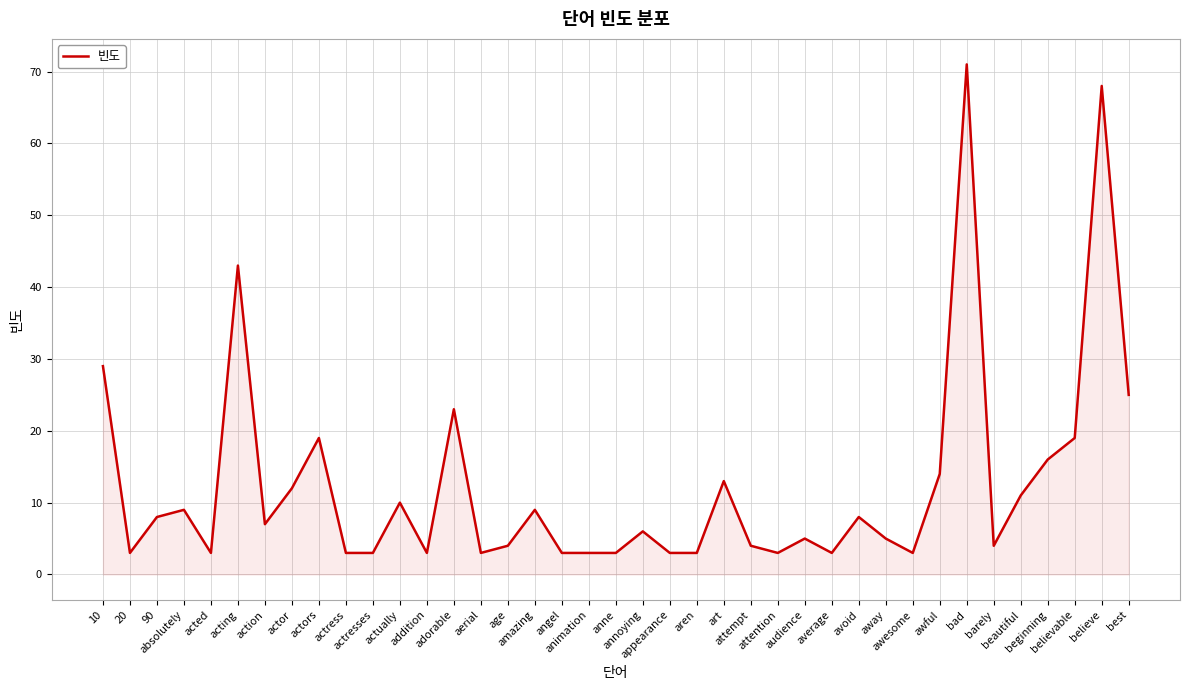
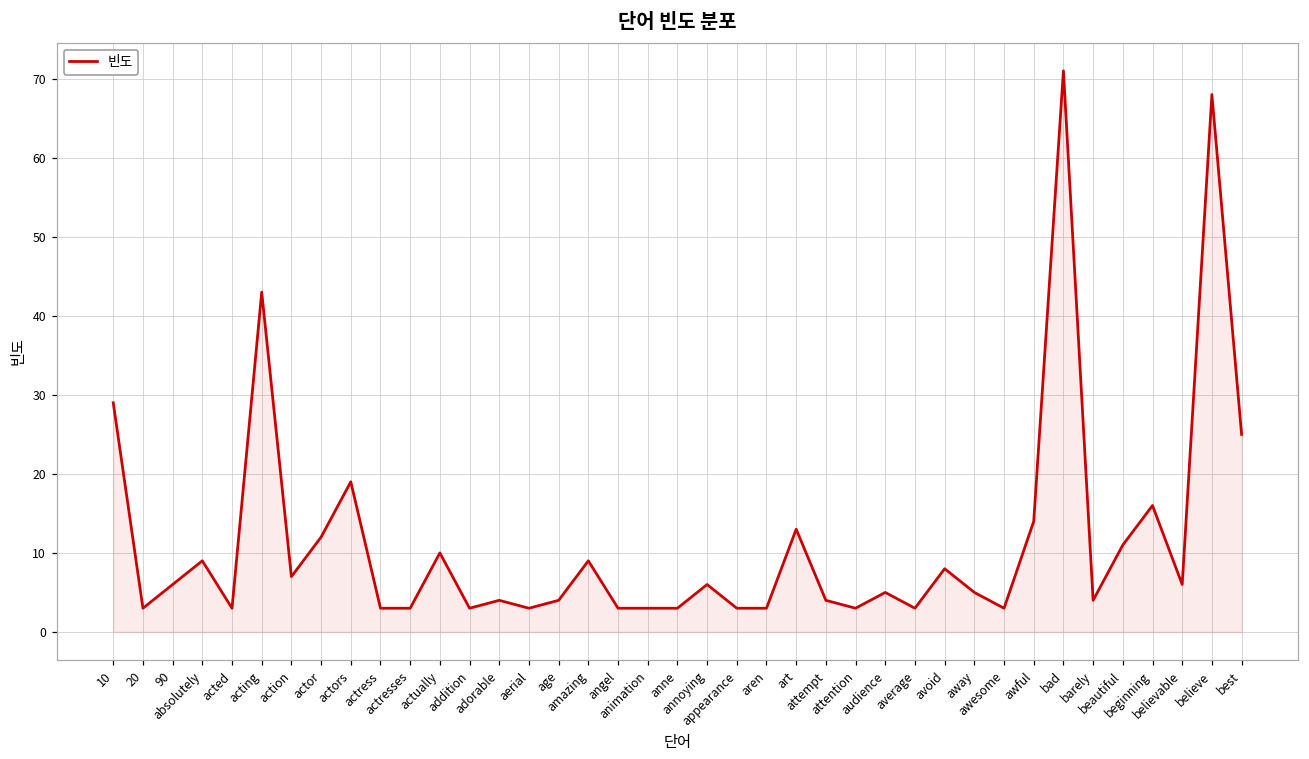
90: 8 -> 6
adorable: 23 -> 4
believable: 19 -> 6
